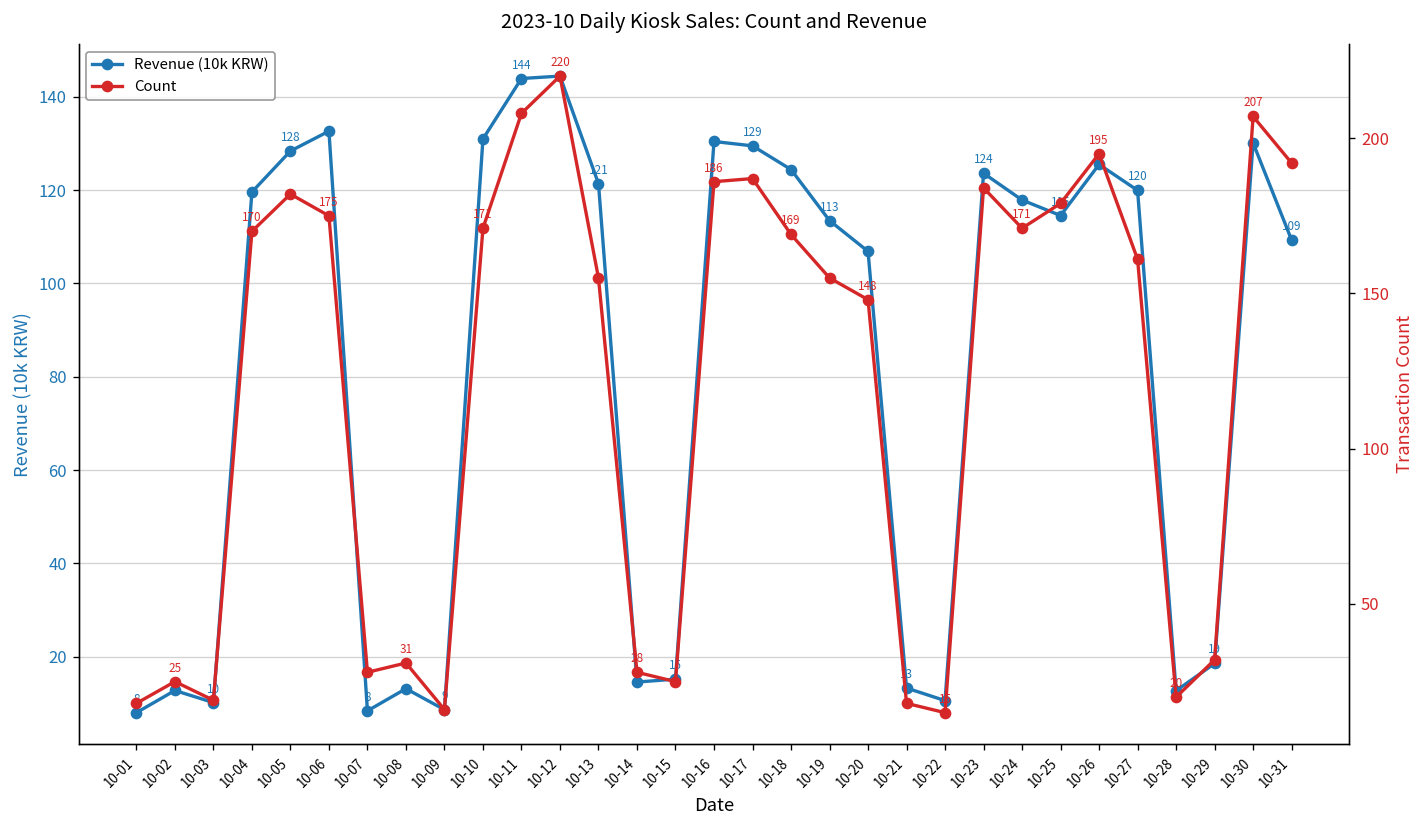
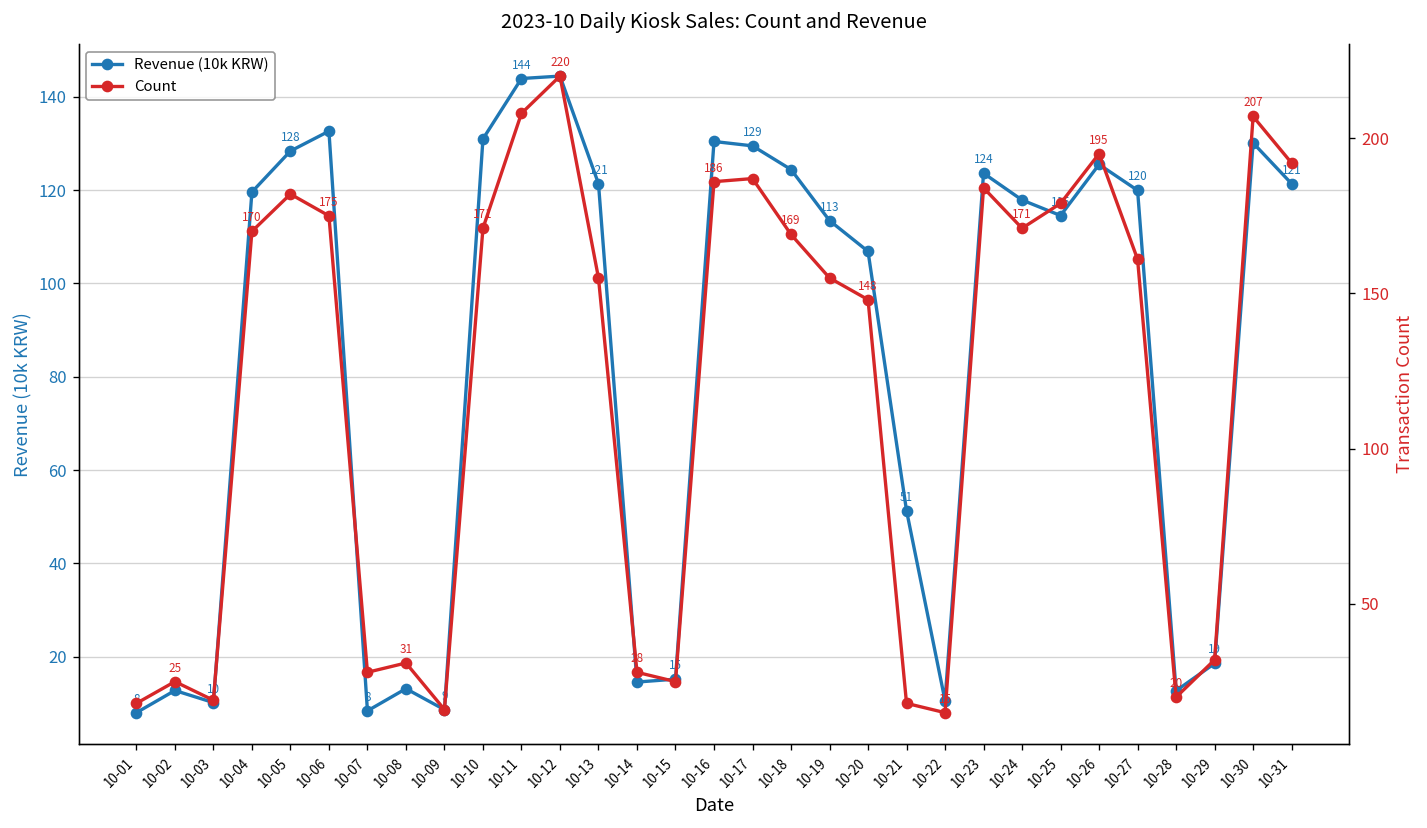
Revenue (10k KRW), 10-21: 13 -> 51
Revenue (10k KRW), 10-31: 109 -> 121
